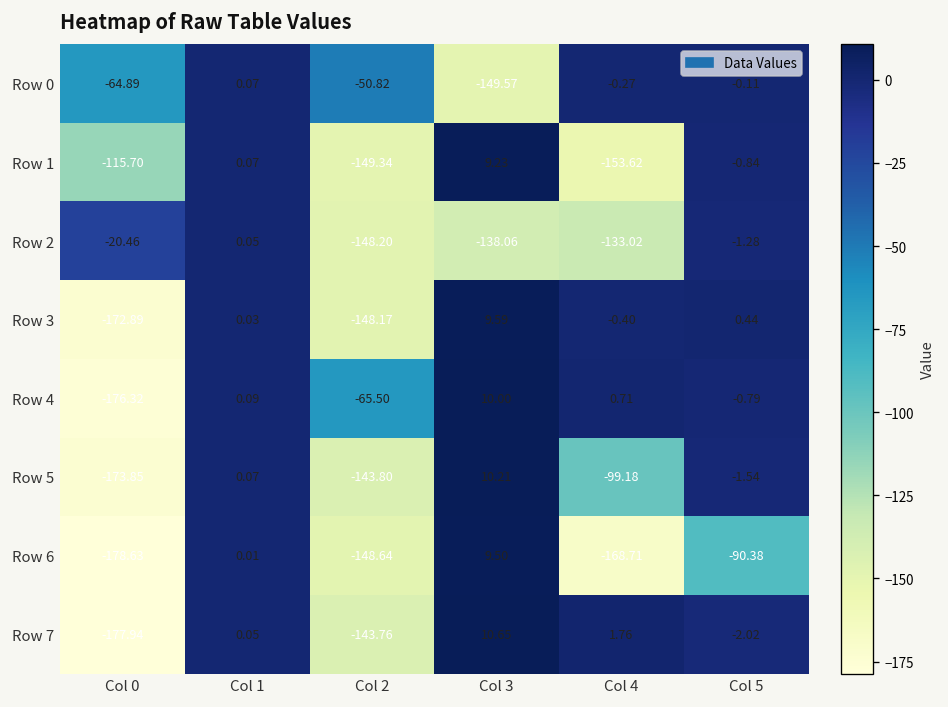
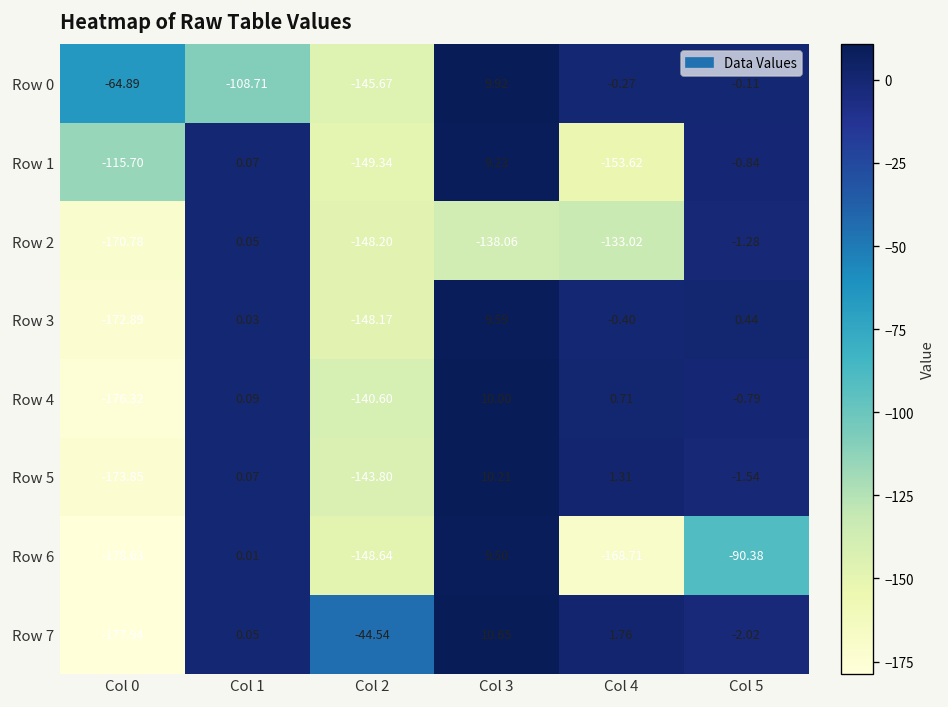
Row 0, Col 1: 0.07 -> -108.71
Row 0, Col 2: -50.82 -> -145.67
Row 0, Col 3: -149.57 -> 9.92
Row 2, Col 0: -20.46 -> -170.78
Row 4, Col 2: -65.50 -> -140.60
Row 5, Col 4: -99.18 -> 1.31
Row 7, Col 2: -143.76 -> -44.54
